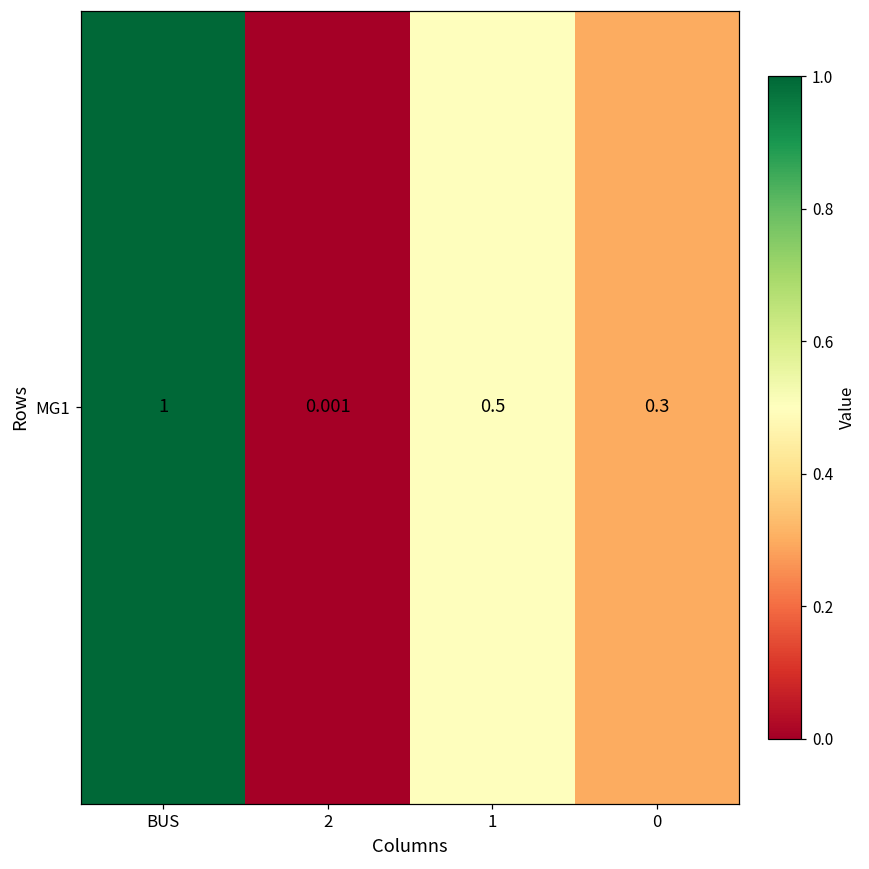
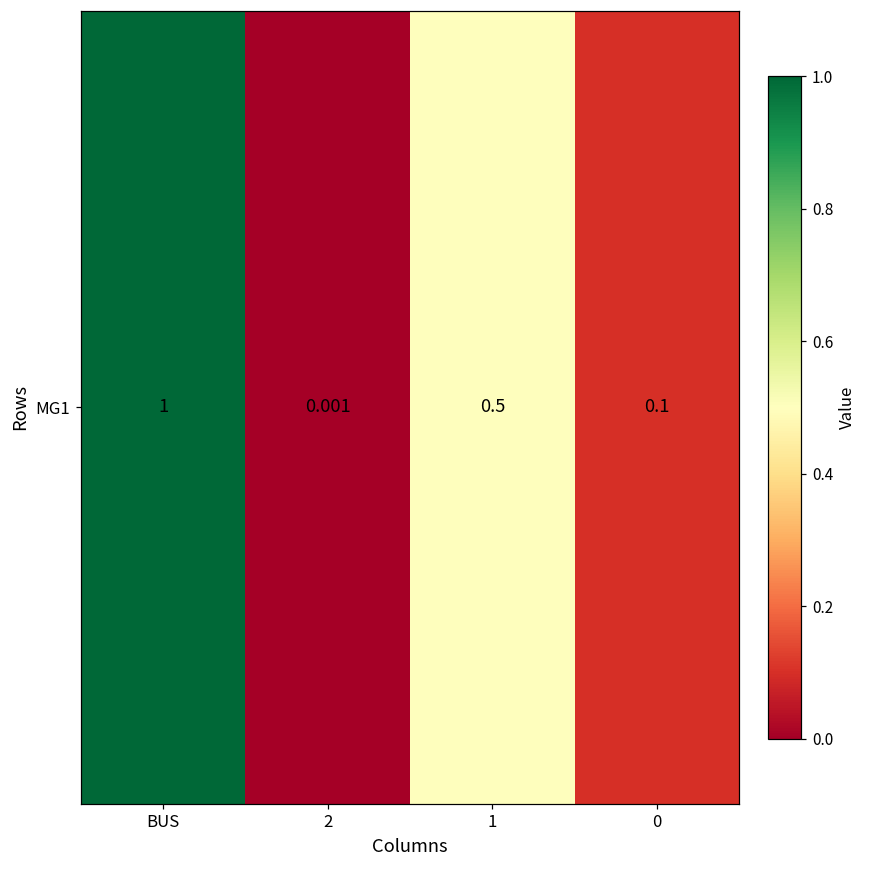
MG1, 0: 0.3 -> 0.1
